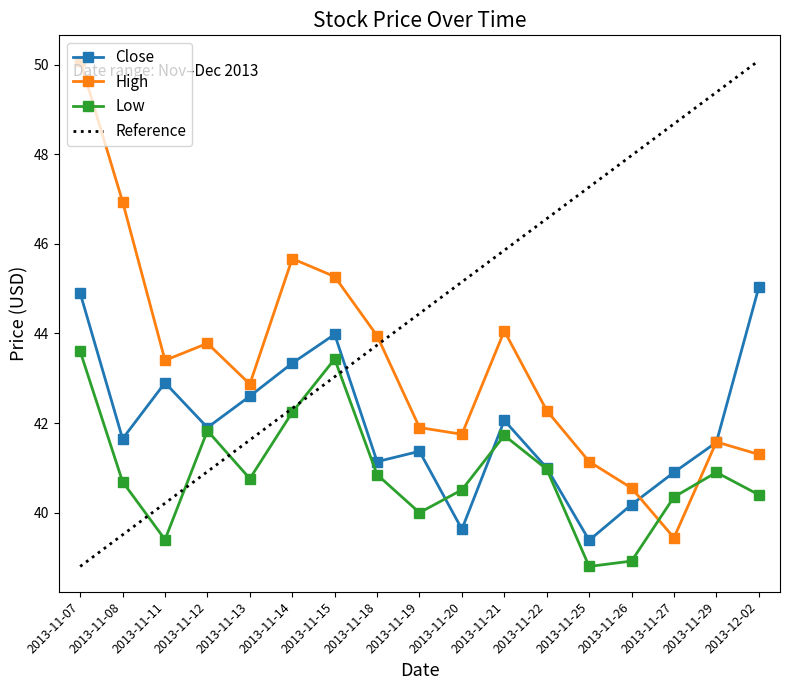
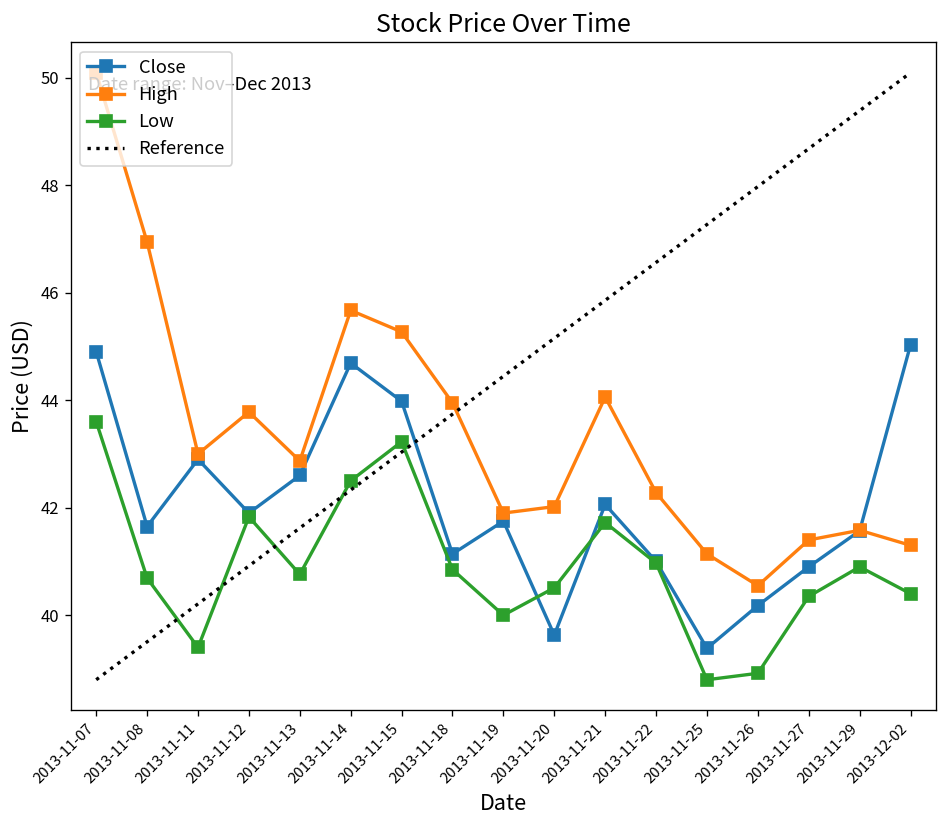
High, 2013-11-11: 43.4 -> 43.0
Close, 2013-11-14: 43.3 -> 44.7
Low, 2013-11-14: 42.2 -> 42.5
Low, 2013-11-15: 43.4 -> 43.2
Close, 2013-11-19: 41.4 -> 41.8
High, 2013-11-20: 41.8 -> 42.0
High, 2013-11-27: 39.4 -> 41.4
